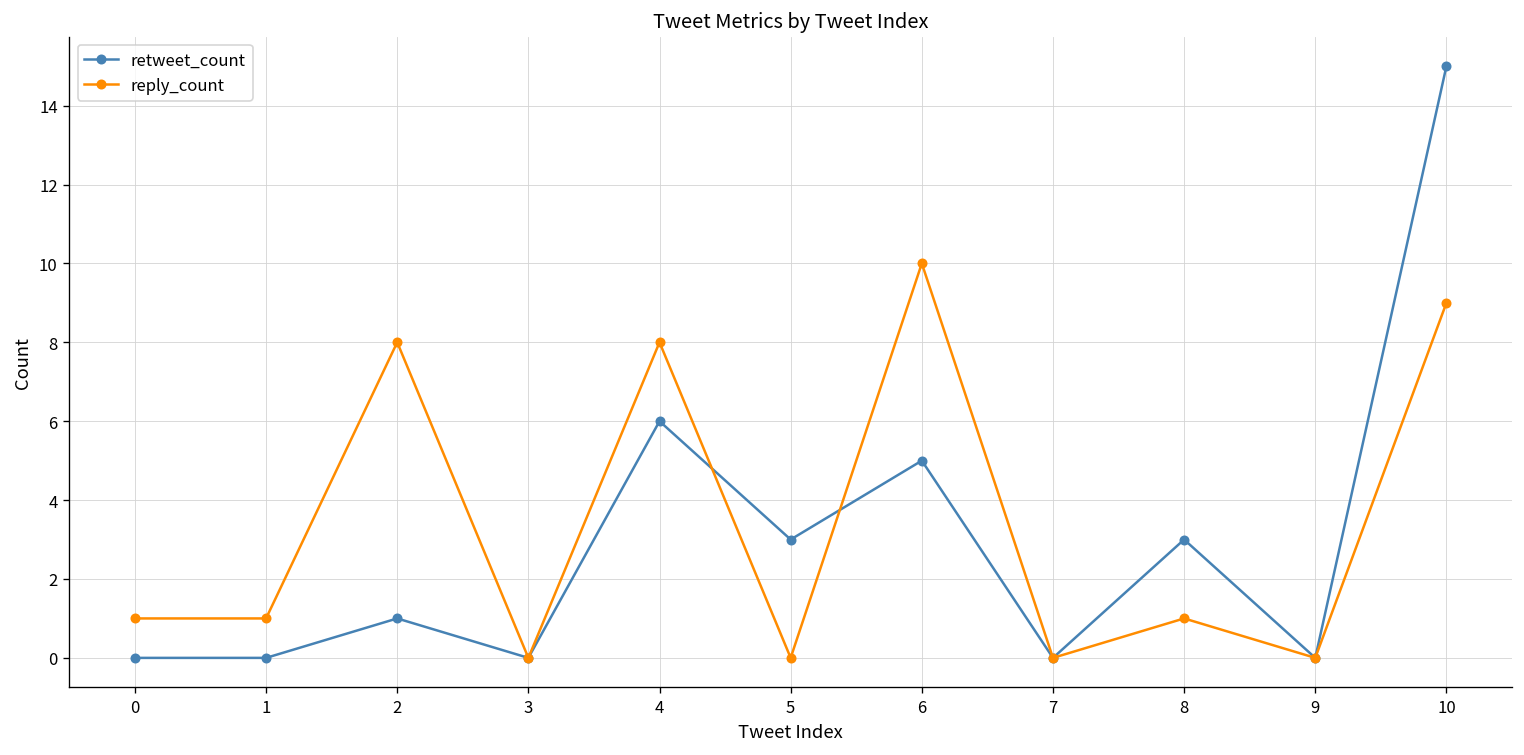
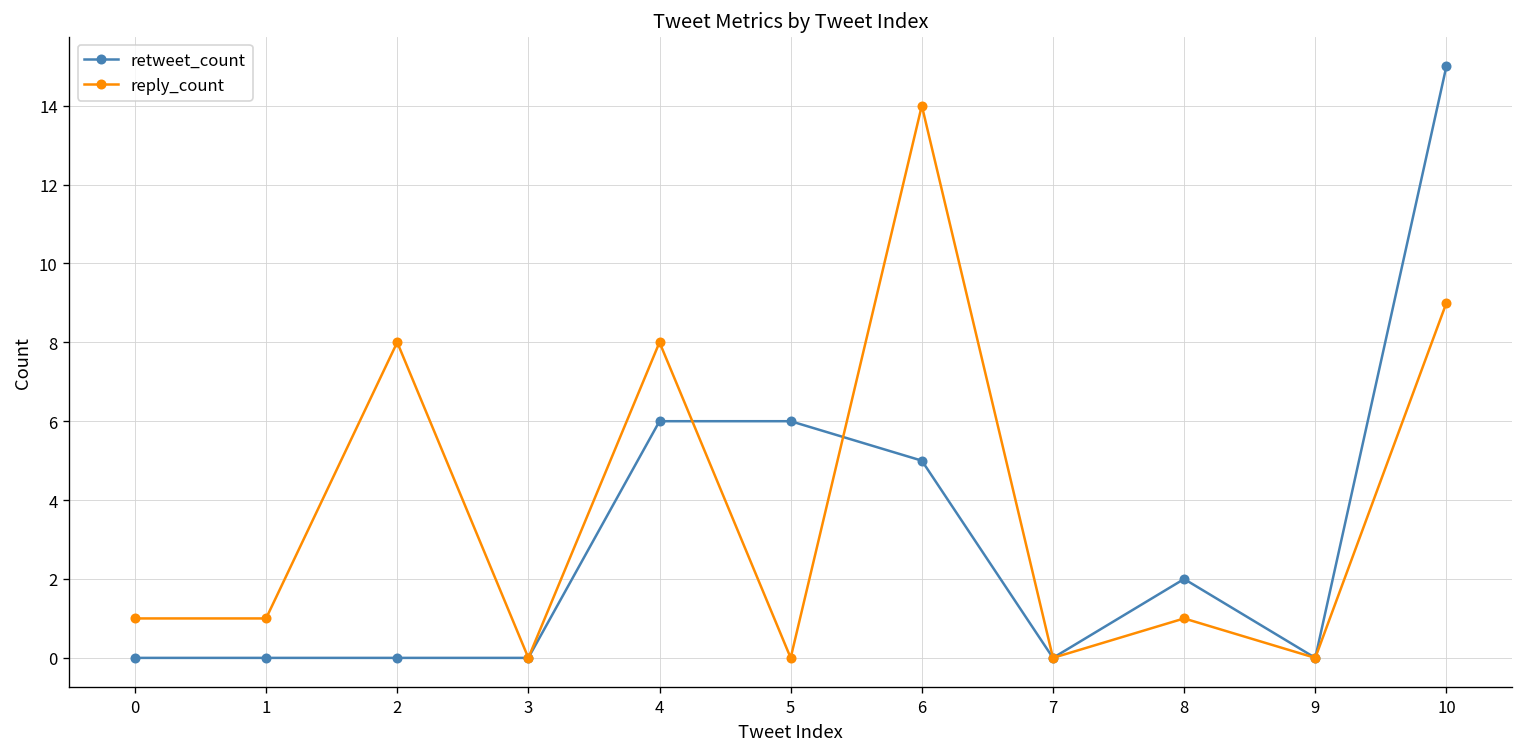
retweet_count, 2: 1 -> 0
retweet_count, 5: 3 -> 6
reply_count, 6: 10 -> 14
retweet_count, 8: 3 -> 2
